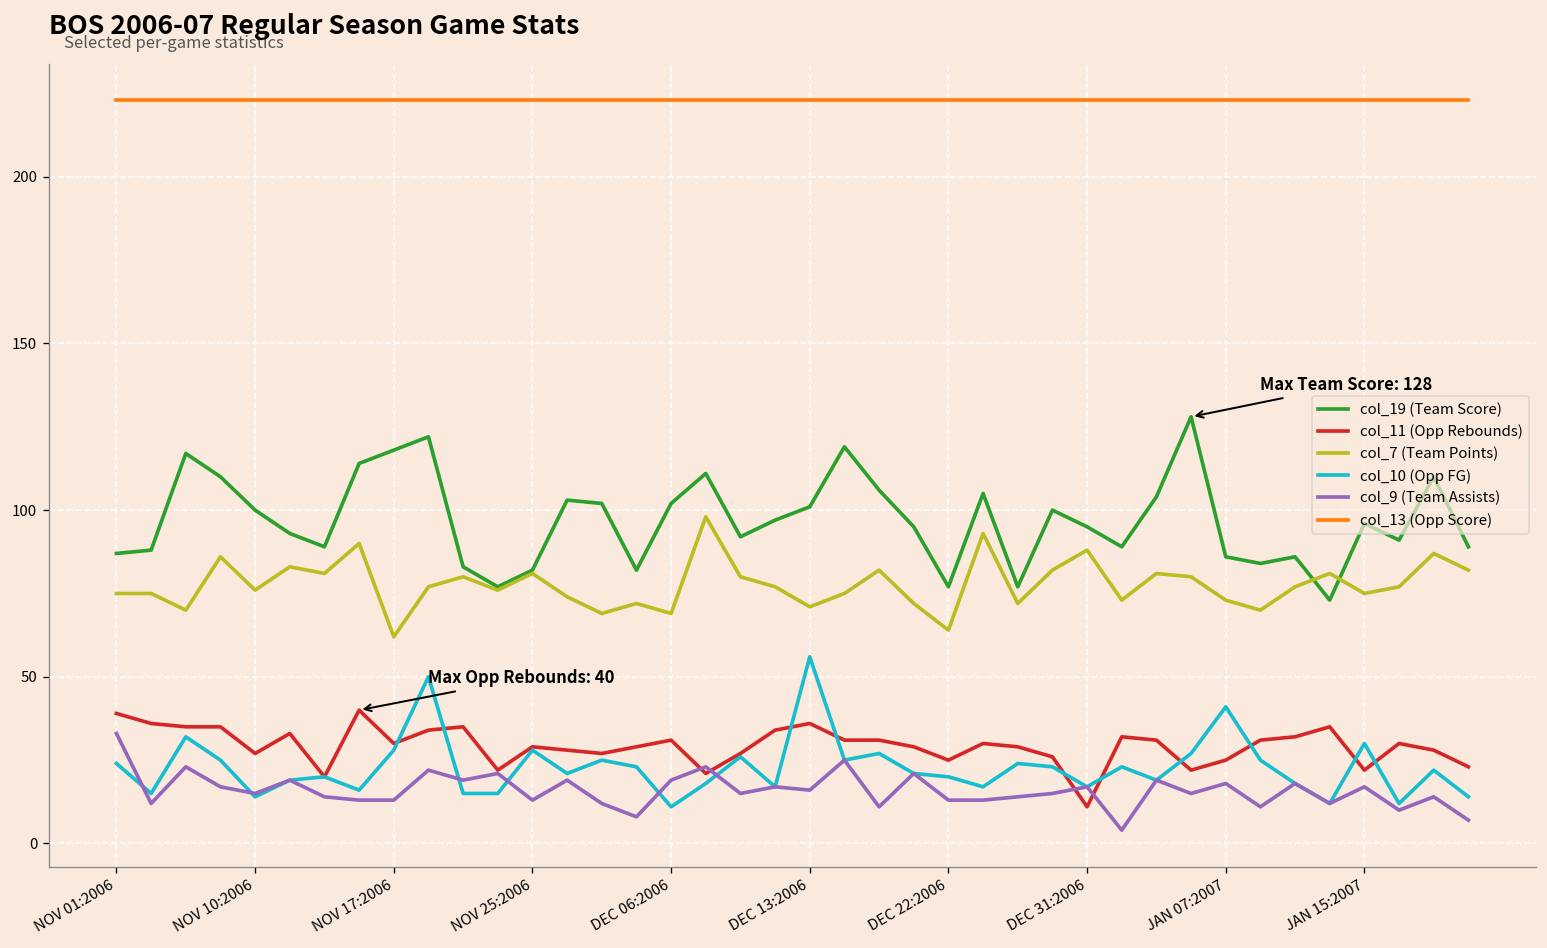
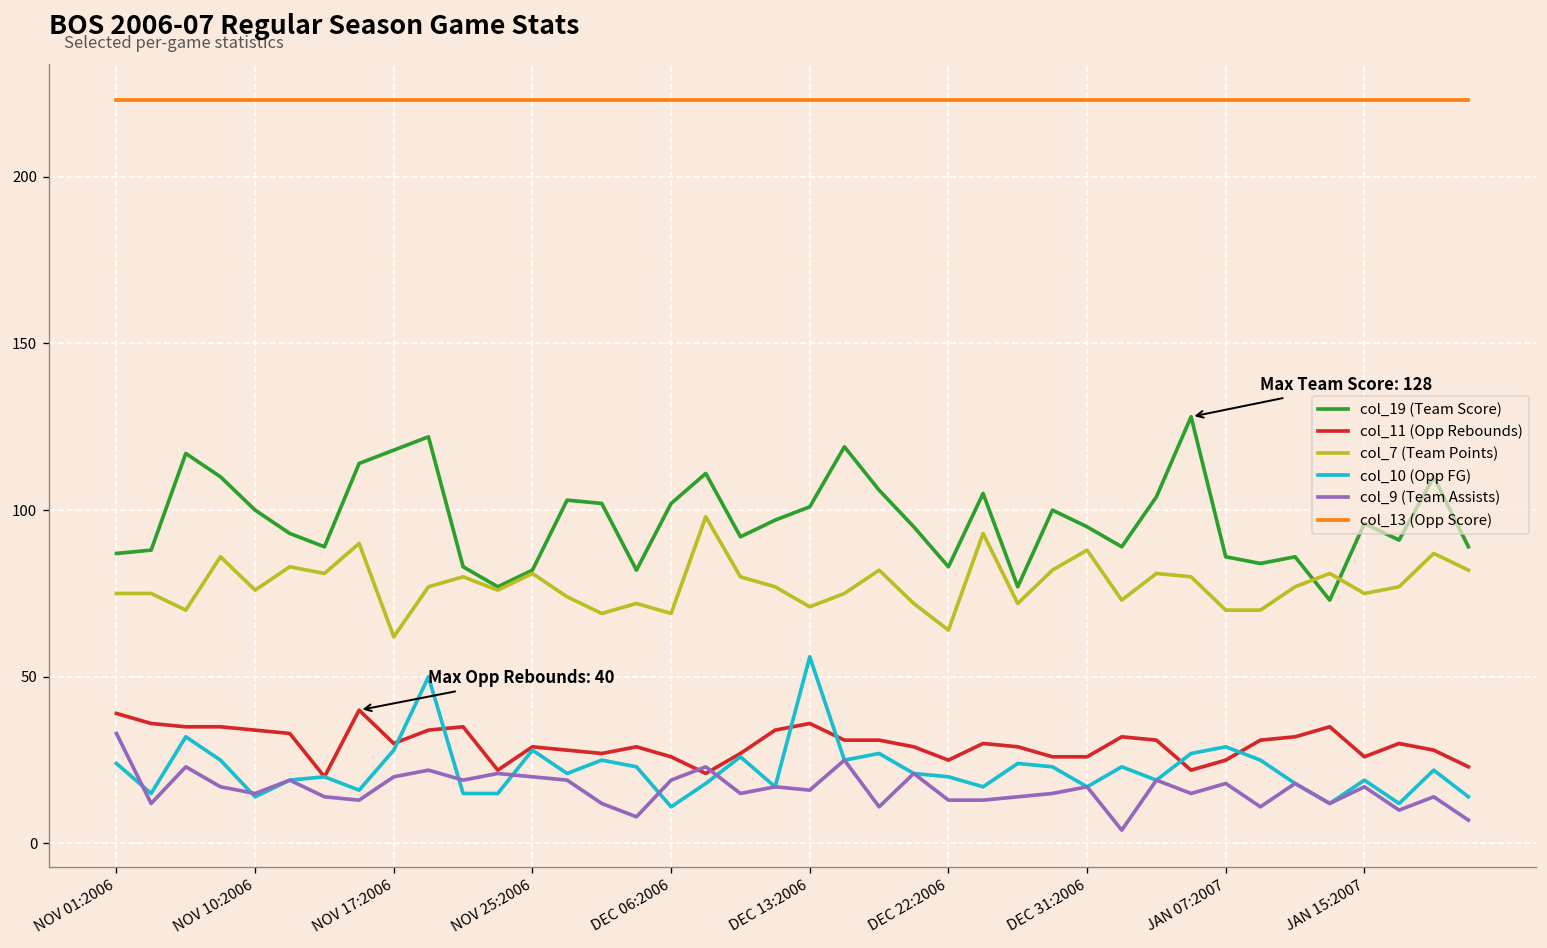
col_11 (Opp Rebounds), NOV 10:2006: 27 -> 34
col_9 (Team Assists), NOV 17:2006: 13 -> 20
col_9 (Team Assists), NOV 25:2006: 13 -> 20
col_11 (Opp Rebounds), DEC 06:2006: 31 -> 26
col_19 (Team Score), DEC 22:2006: 77 -> 83
col_11 (Opp Rebounds), DEC 31:2006: 11 -> 26
col_7 (Team Points), JAN 07:2007: 73 -> 70
col_10 (Opp FG), JAN 07:2007: 41 -> 29
col_11 (Opp Rebounds), JAN 15:2007: 22 -> 26
col_10 (Opp FG), JAN 15:2007: 30 -> 19
